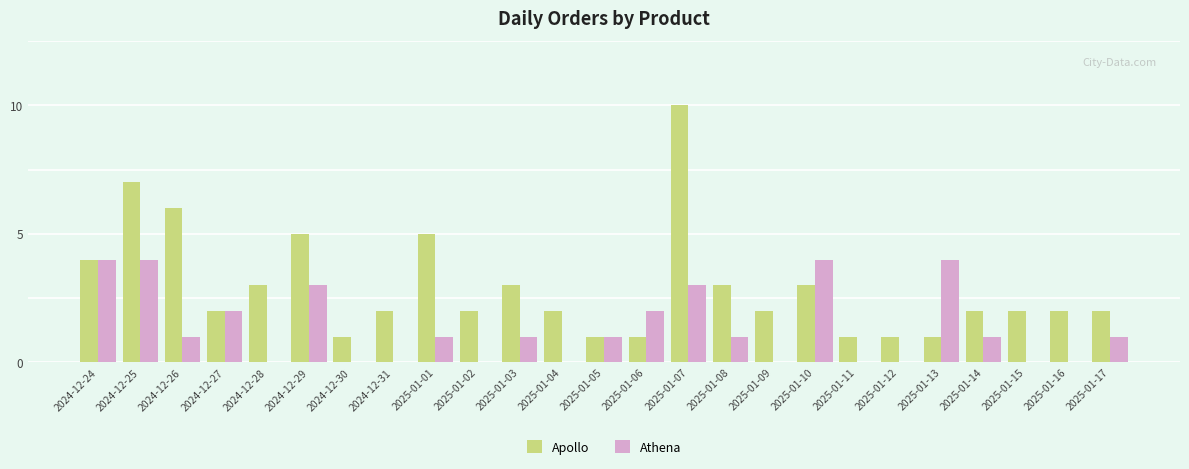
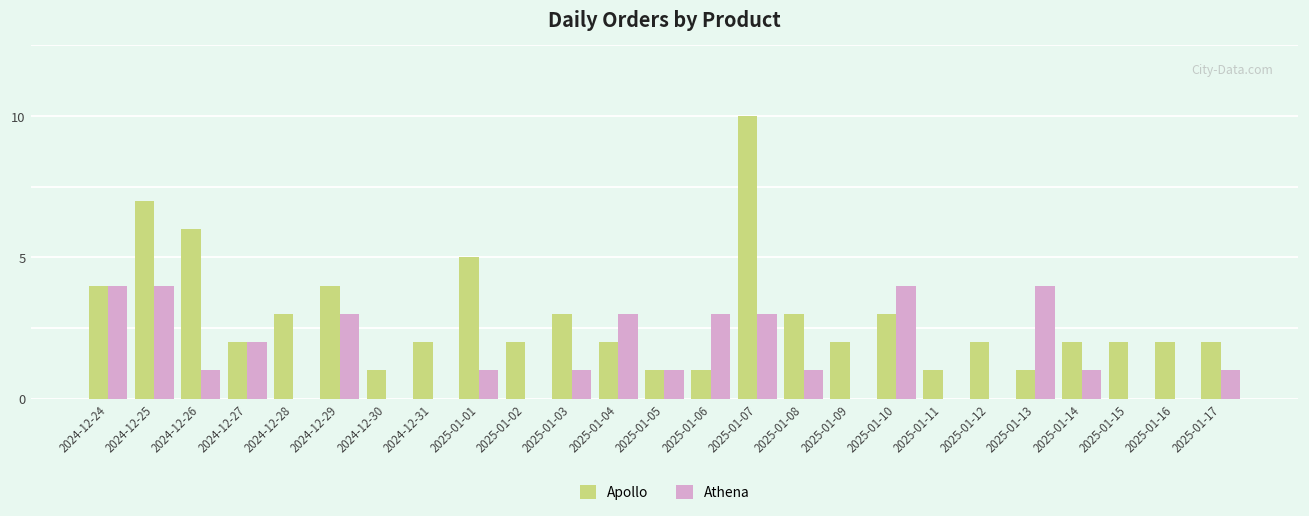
Apollo, 2024-12-29: 5 -> 4
Athena, 2025-01-04: 0 -> 3
Athena, 2025-01-06: 2 -> 3
Apollo, 2025-01-12: 1 -> 2
